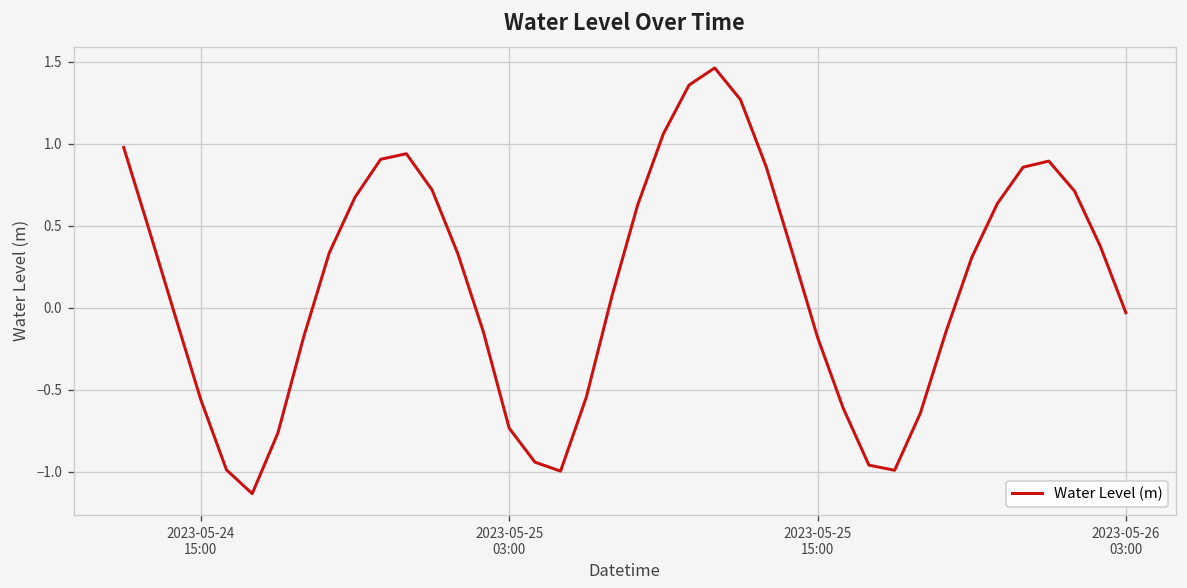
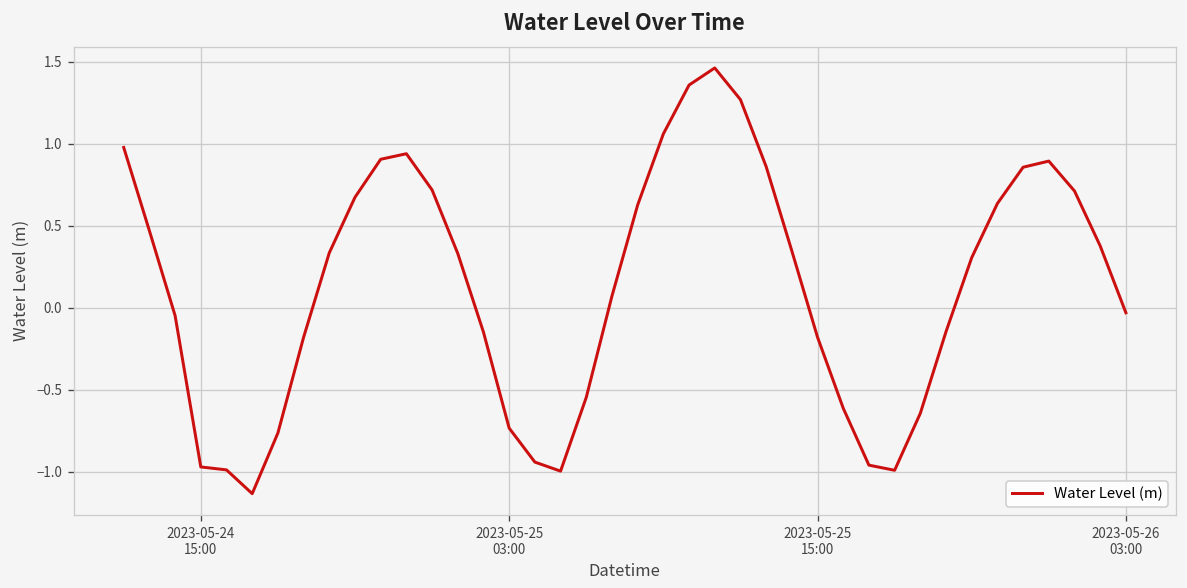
2023-05-24 15:00: -0.56 -> -0.97
